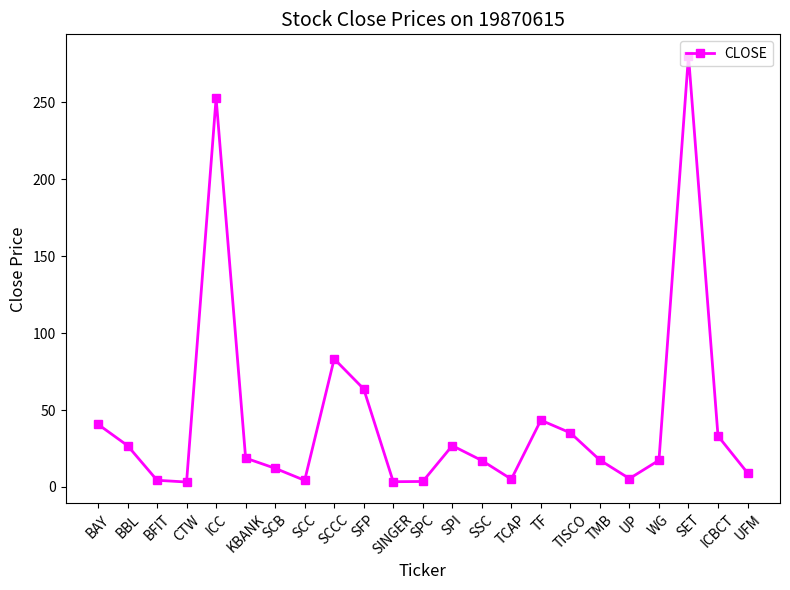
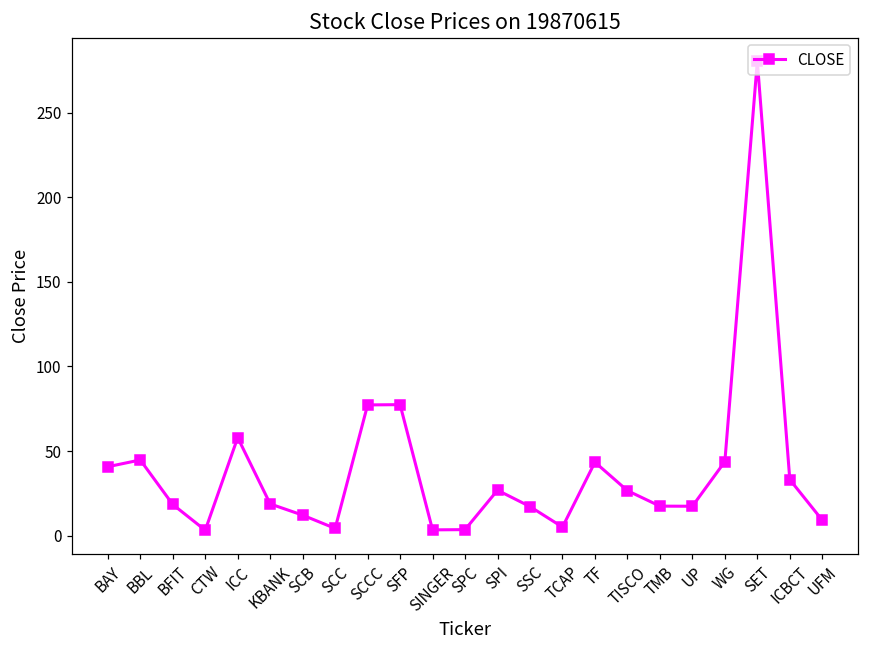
BBL: 27 -> 45
BFIT: 4 -> 18
ICC: 253 -> 58
SCCC: 83 -> 77
SFP: 64 -> 77
TISCO: 35 -> 27
UP: 5 -> 17
WG: 17 -> 44
